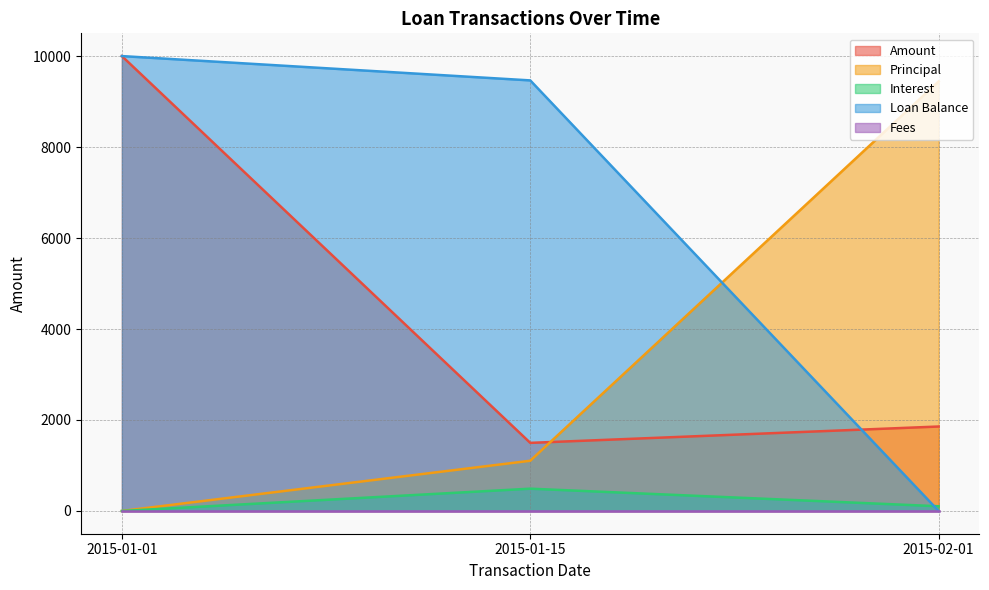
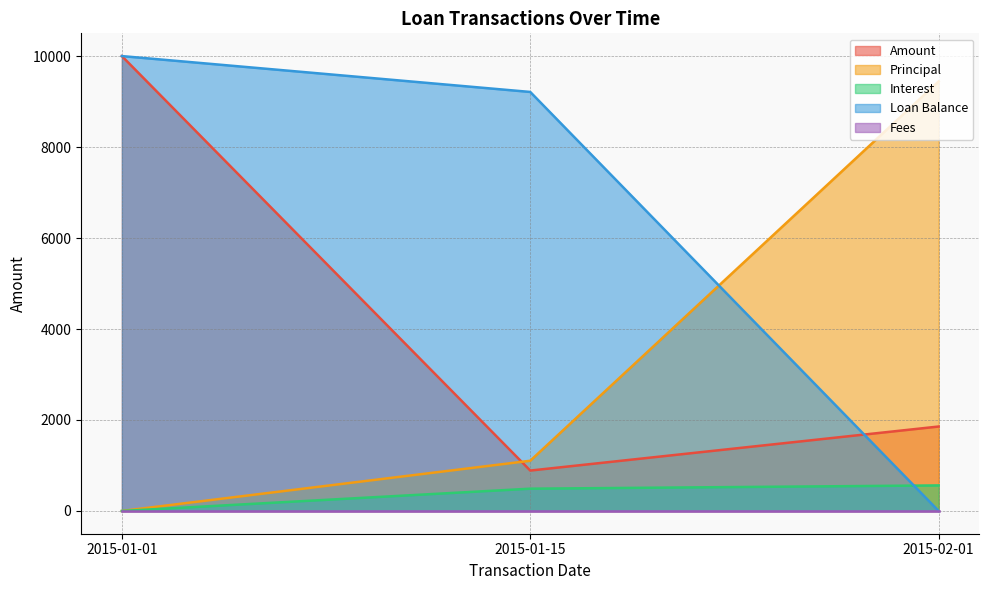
Amount, 2015-01-15: 1500 -> 900
Loan Balance, 2015-01-15: 9500 -> 9200
Interest, 2015-02-01: 100 -> 600
